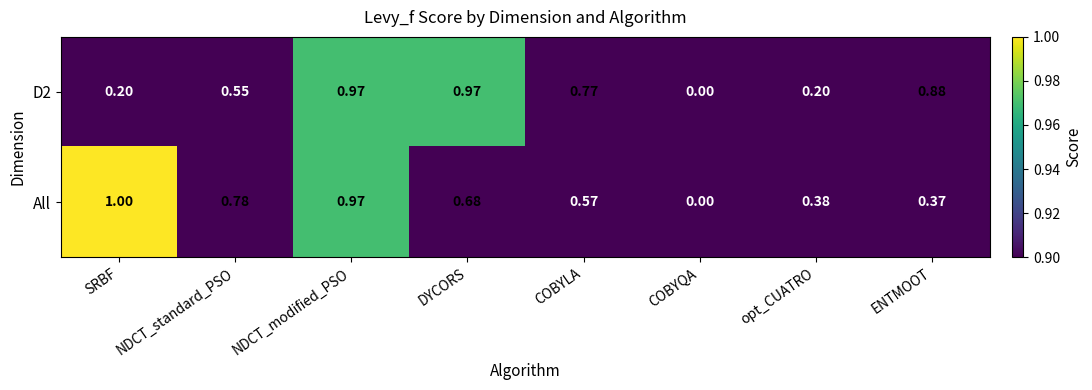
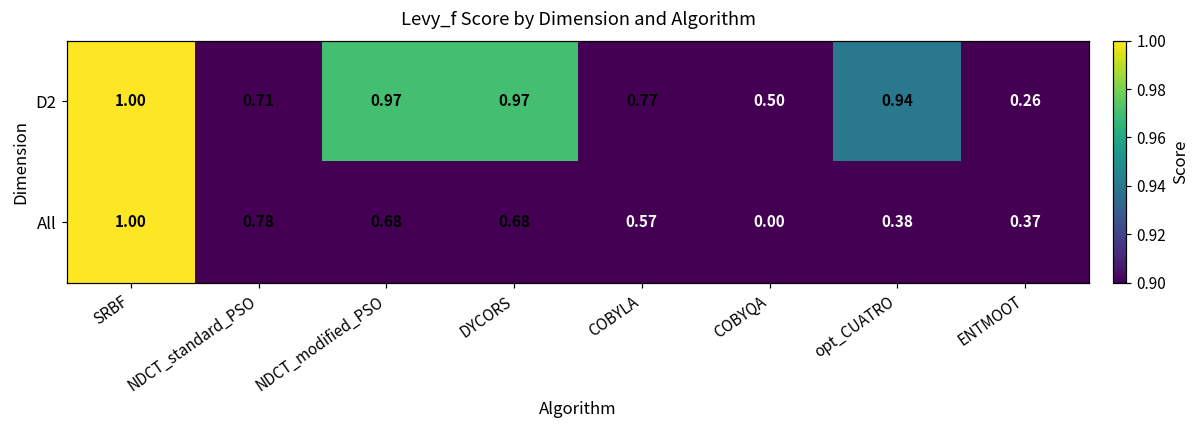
D2, SRBF: 0.20 -> 1.00
D2, NDCT_standard_PSO: 0.55 -> 0.71
D2, COBYQA: 0.00 -> 0.50
D2, opt_CUATRO: 0.20 -> 0.94
D2, ENTMOOT: 0.88 -> 0.26
All, NDCT_modified_PSO: 0.97 -> 0.68
